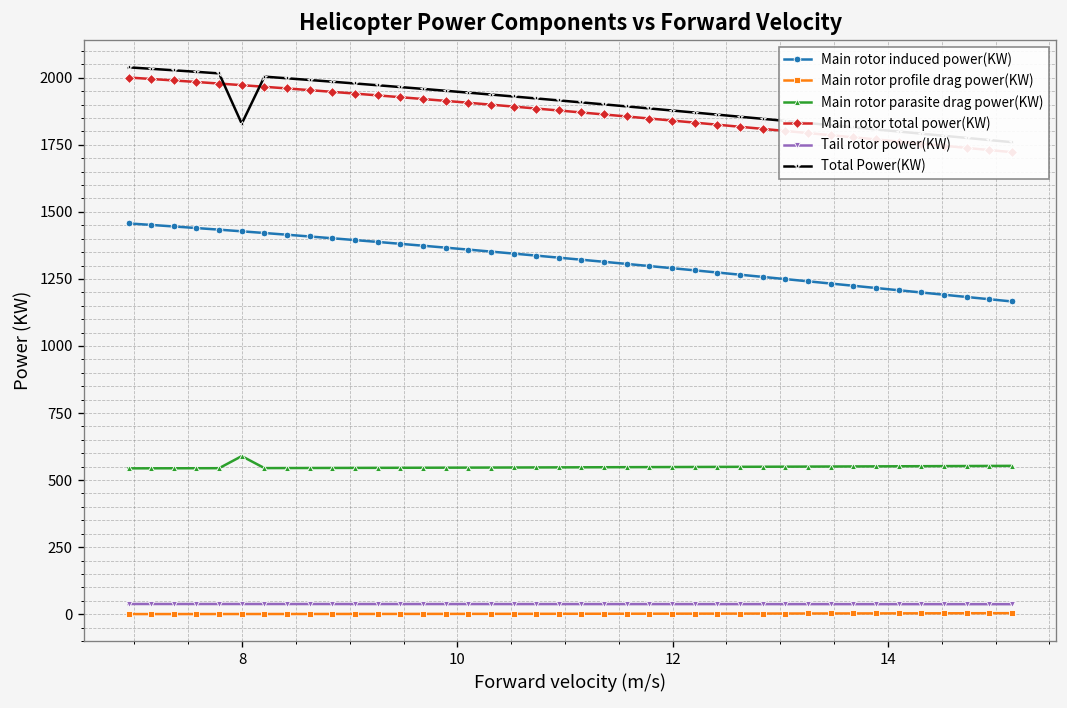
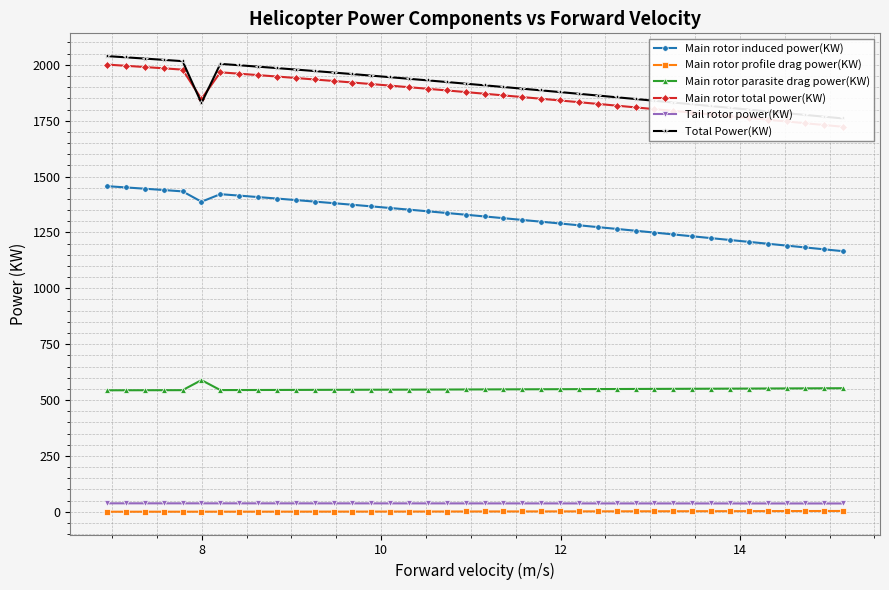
Main rotor induced power(KW), 8: 1430 -> 1390
Main rotor total power(KW), 8: 1970 -> 1850
